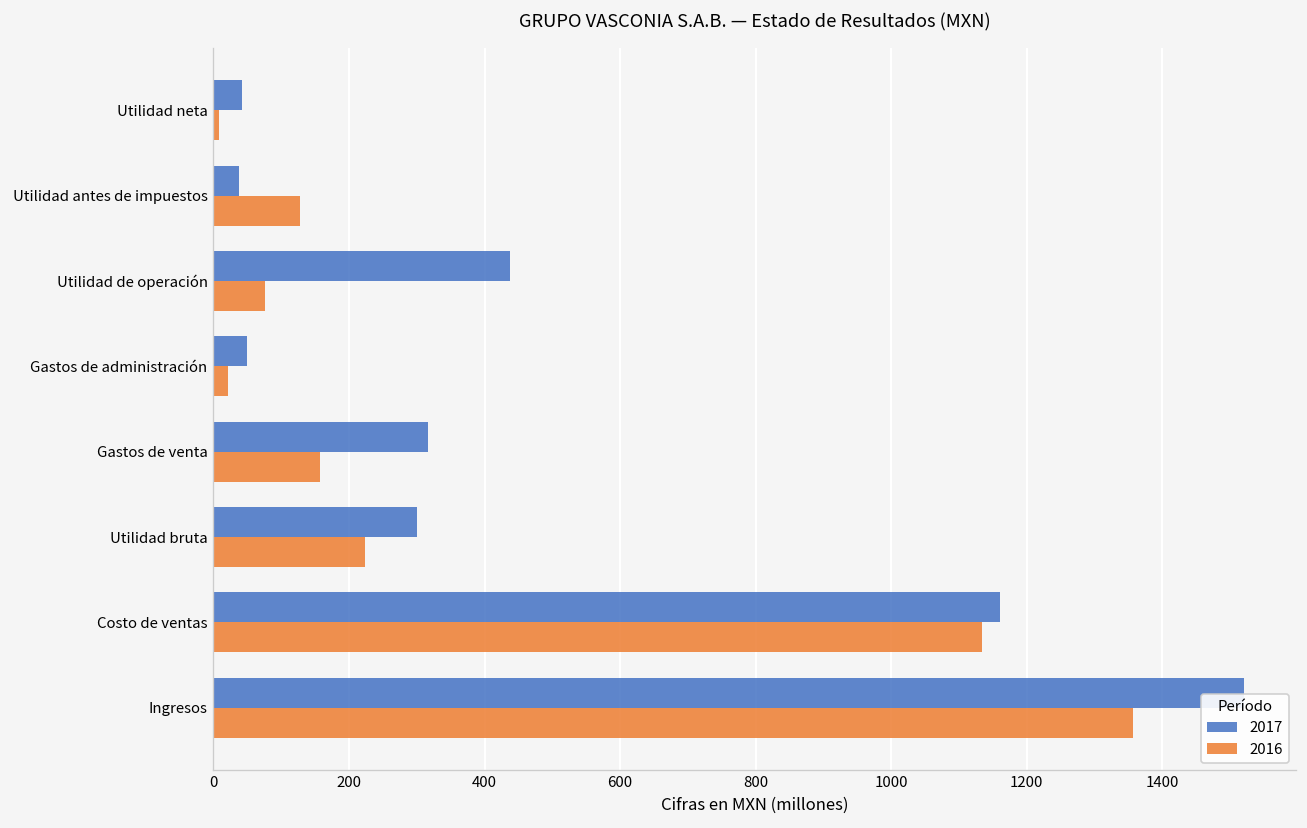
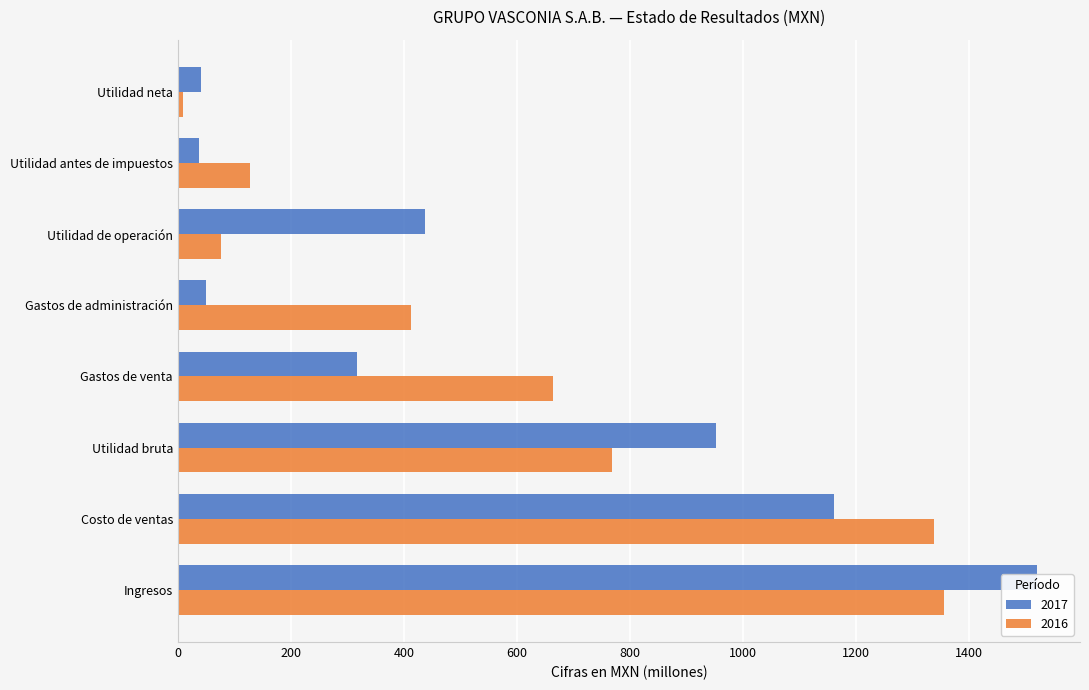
2016, Gastos de administración: 20 -> 410
2016, Gastos de venta: 160 -> 660
2017, Utilidad bruta: 300 -> 950
2016, Utilidad bruta: 220 -> 770
2016, Costo de ventas: 1130 -> 1340
